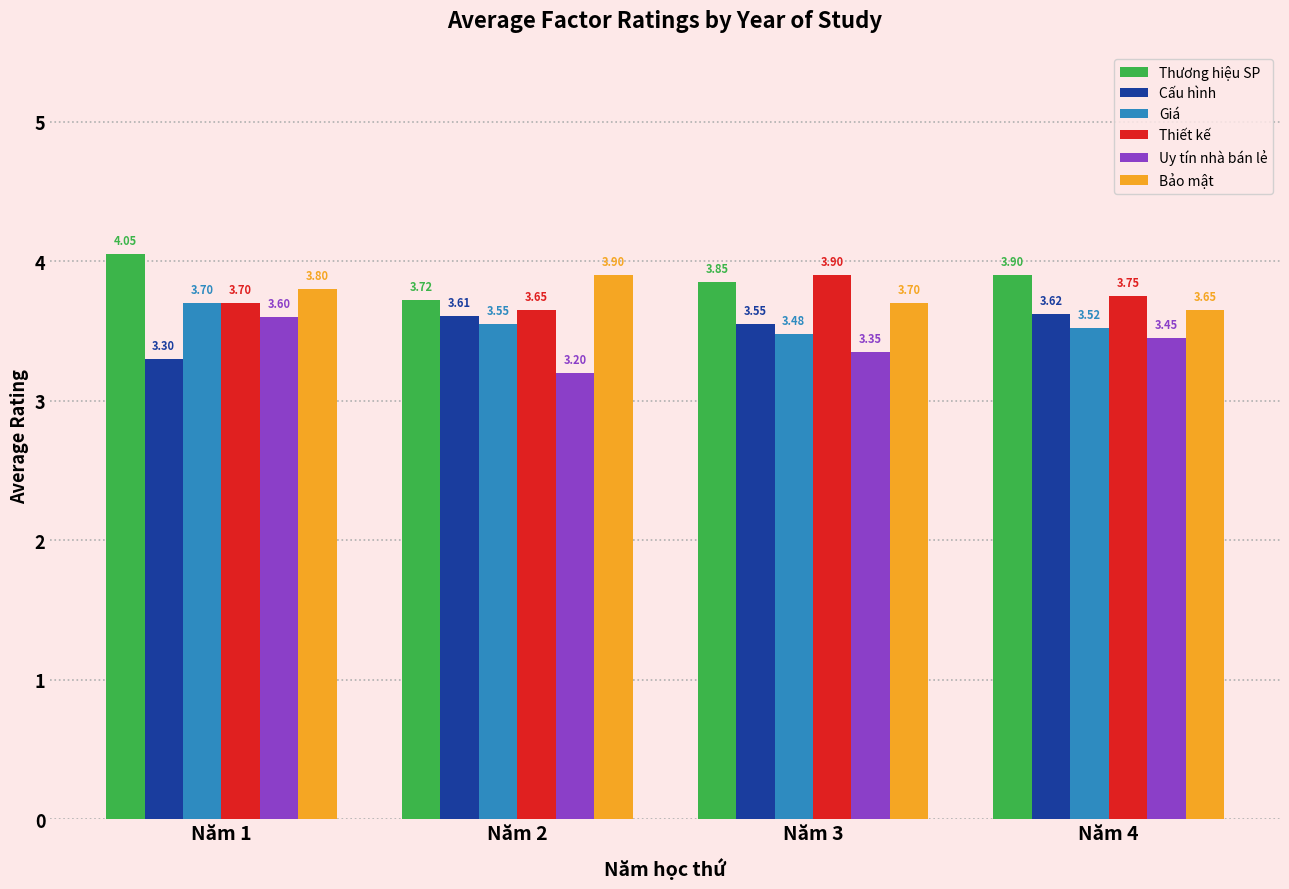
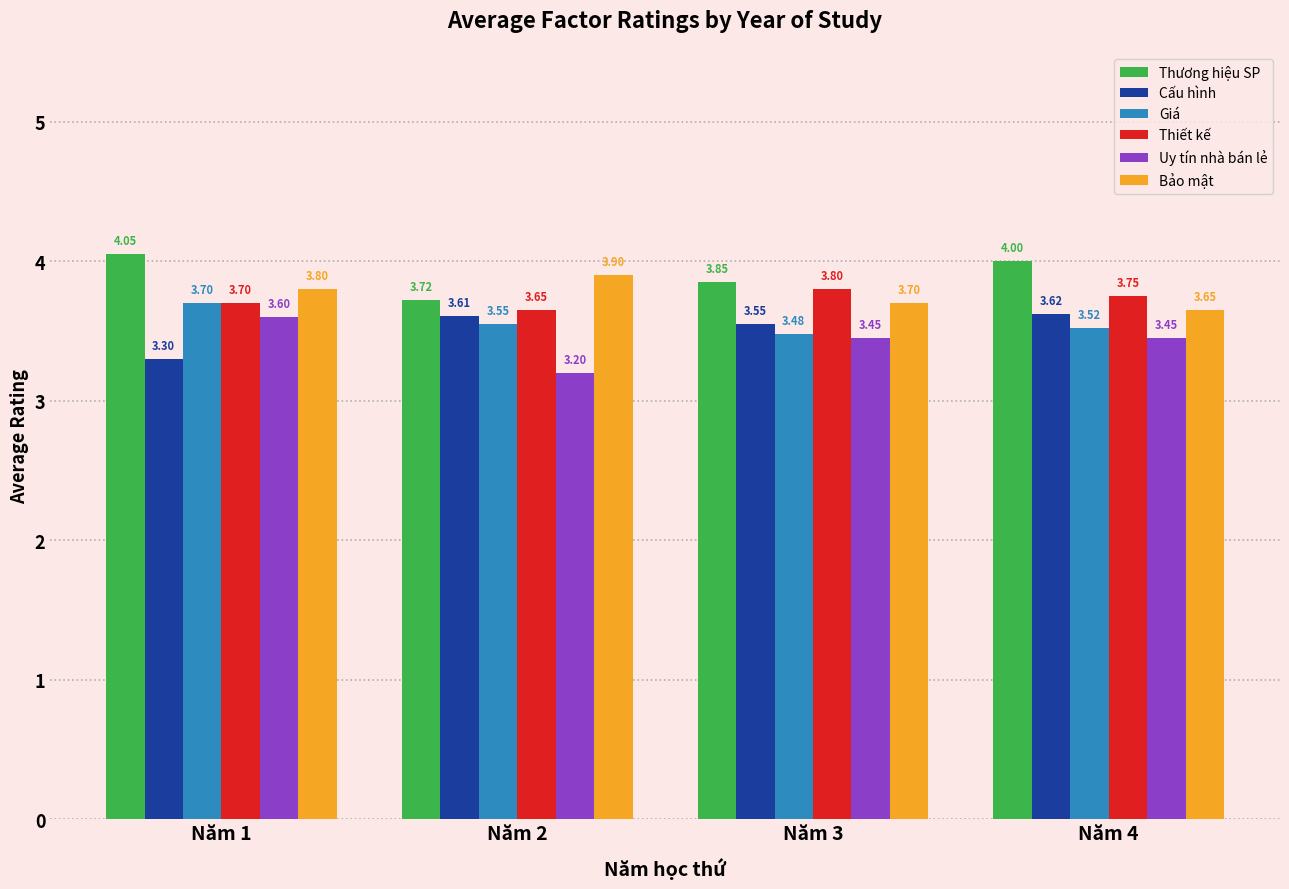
Thiết kế, Năm 3: 3.90 -> 3.80
Uy tín nhà bán lẻ, Năm 3: 3.35 -> 3.45
Thương hiệu SP, Năm 4: 3.90 -> 4.00
